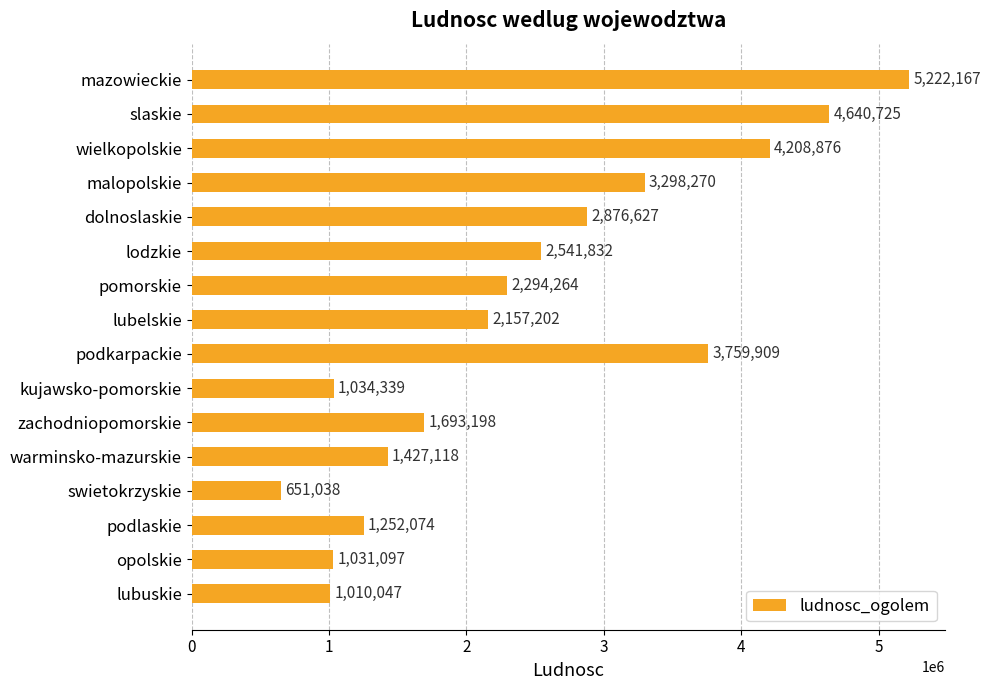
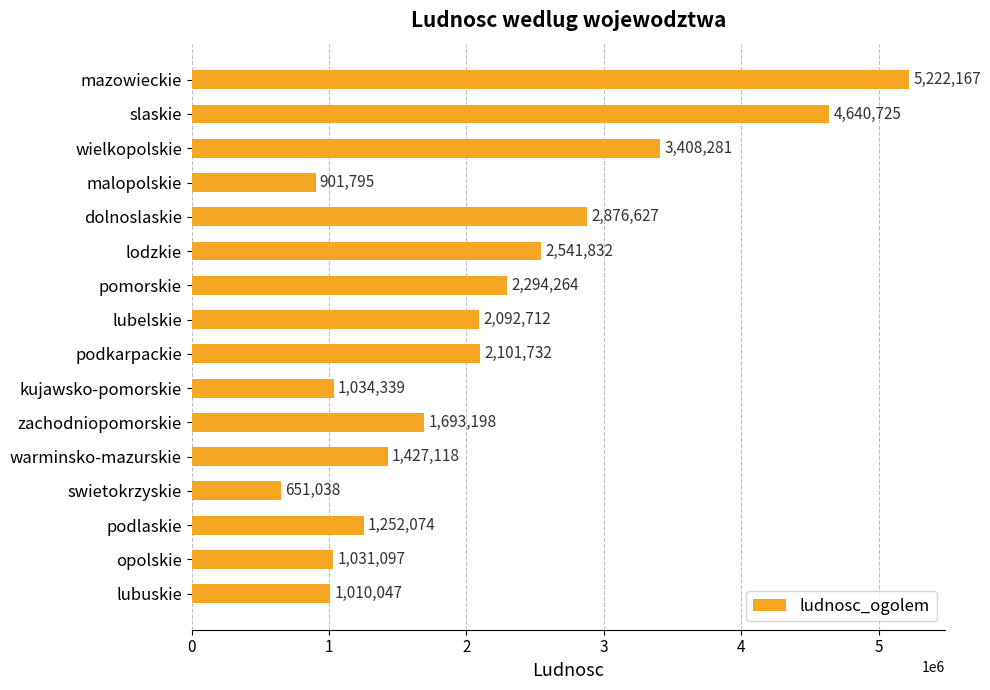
wielkopolskie: 4,208,876 -> 3,408,281
malopolskie: 3,298,270 -> 901,795
lubelskie: 2,157,202 -> 2,092,712
podkarpackie: 3,759,909 -> 2,101,732
